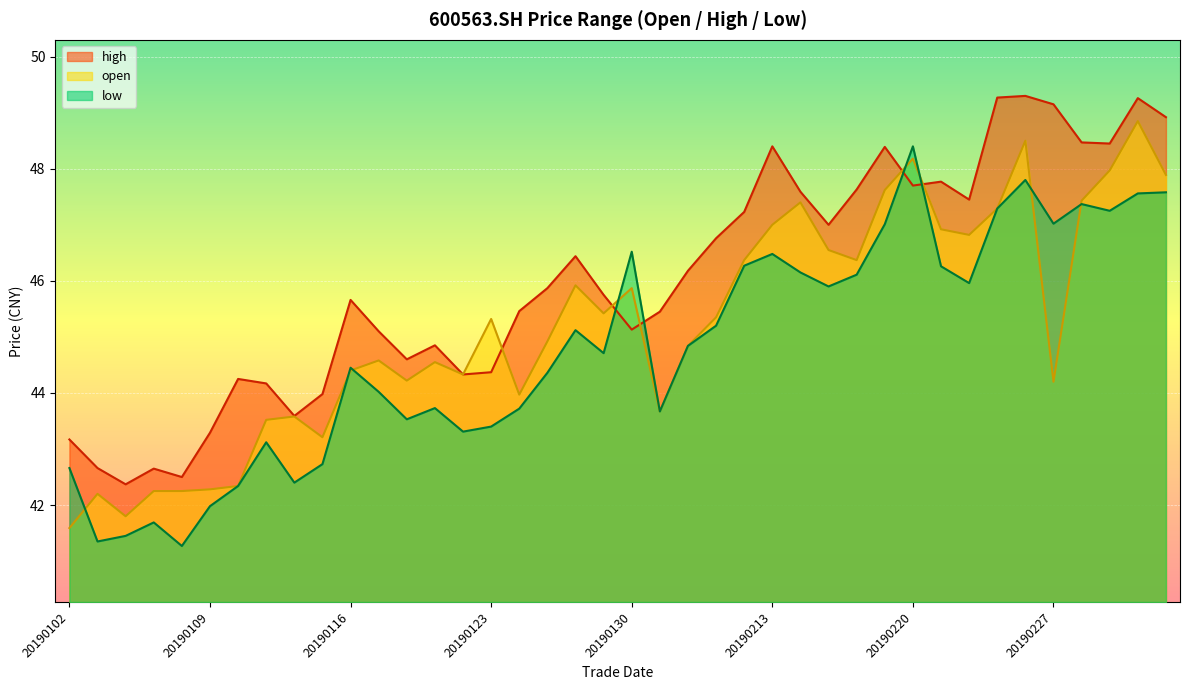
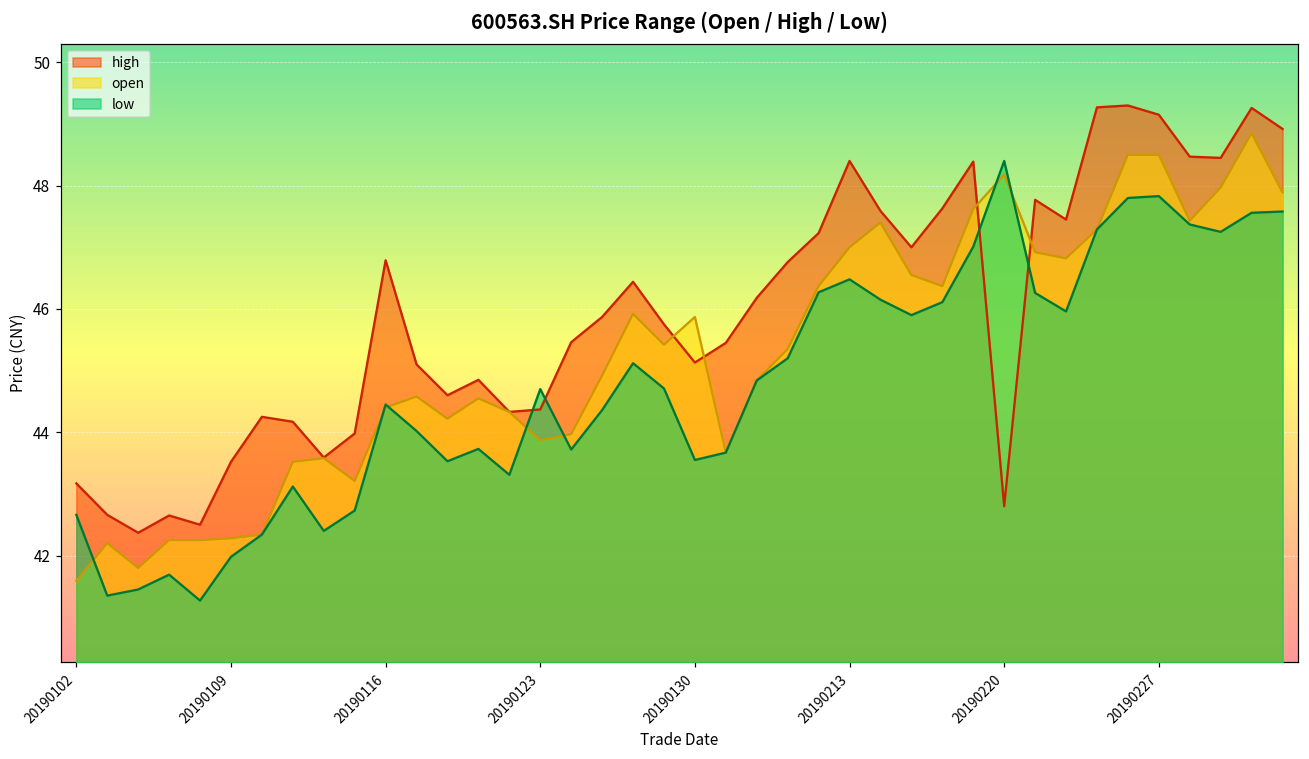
high, 20190109: 43.3 -> 43.5
high, 20190116: 45.7 -> 46.8
open, 20190123: 45.3 -> 43.9
low, 20190123: 43.4 -> 44.7
low, 20190130: 46.5 -> 43.6
high, 20190220: 47.7 -> 42.8
open, 20190227: 44.2 -> 48.5
low, 20190227: 47.0 -> 47.8
